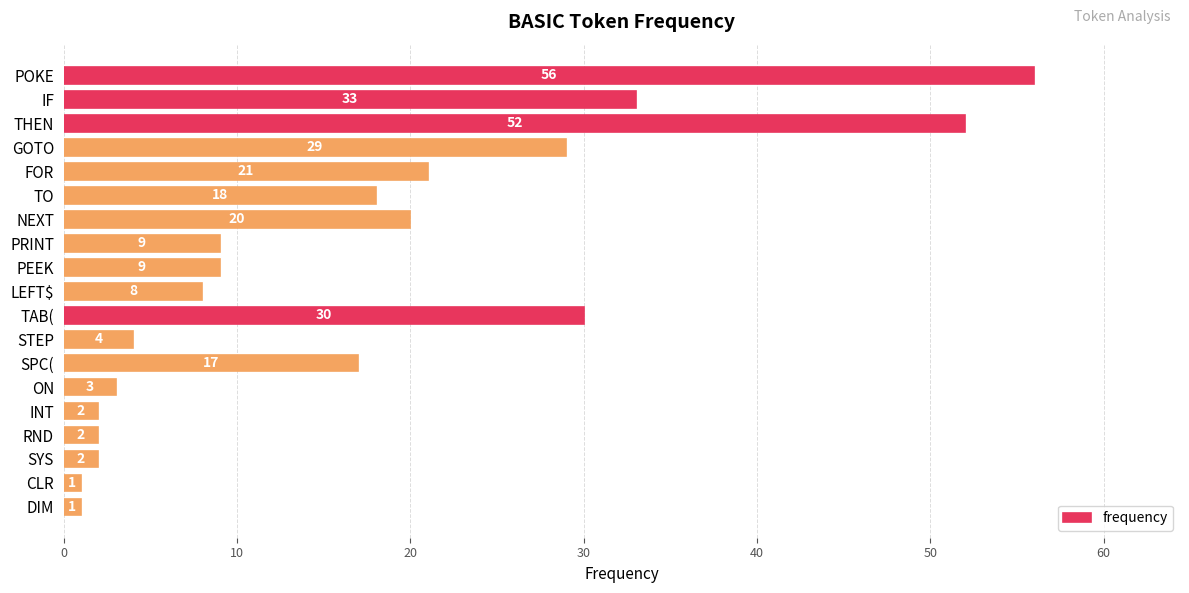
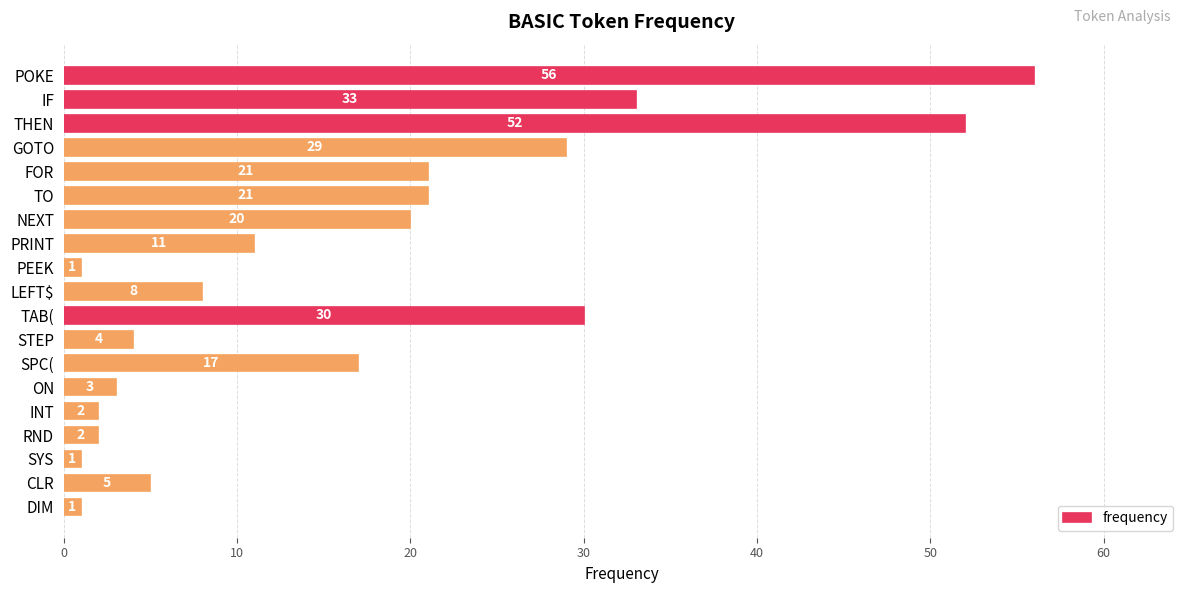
TO: 18 -> 21
PRINT: 9 -> 11
PEEK: 9 -> 1
SYS: 2 -> 1
CLR: 1 -> 5
